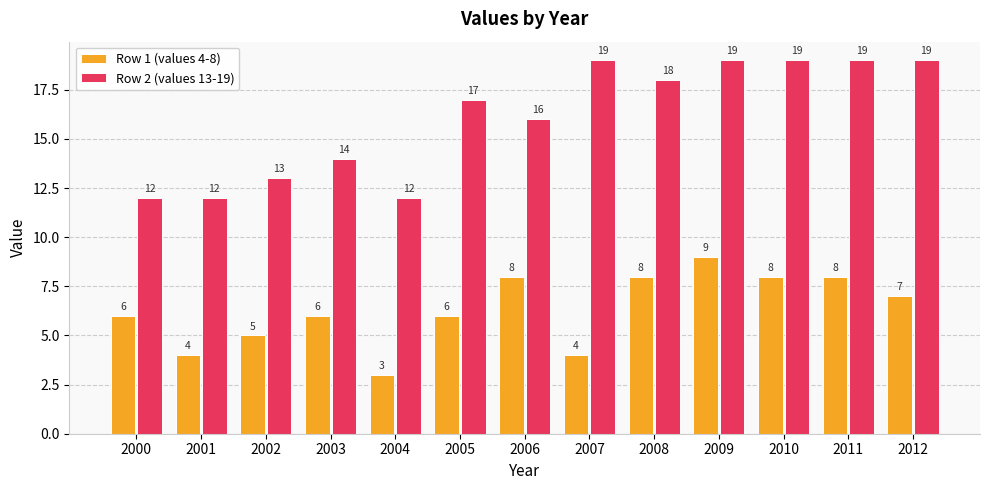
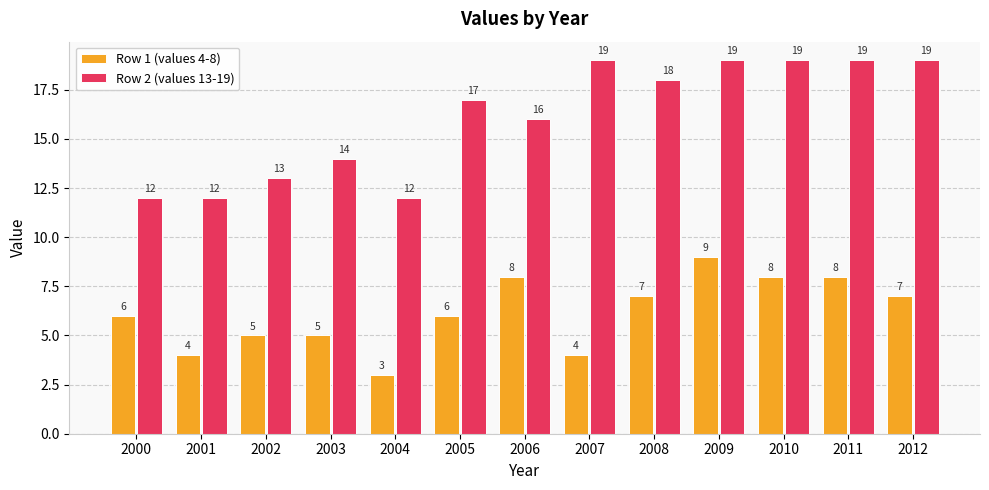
Row 1 (values 4-8), 2003: 6 -> 5
Row 1 (values 4-8), 2008: 8 -> 7
